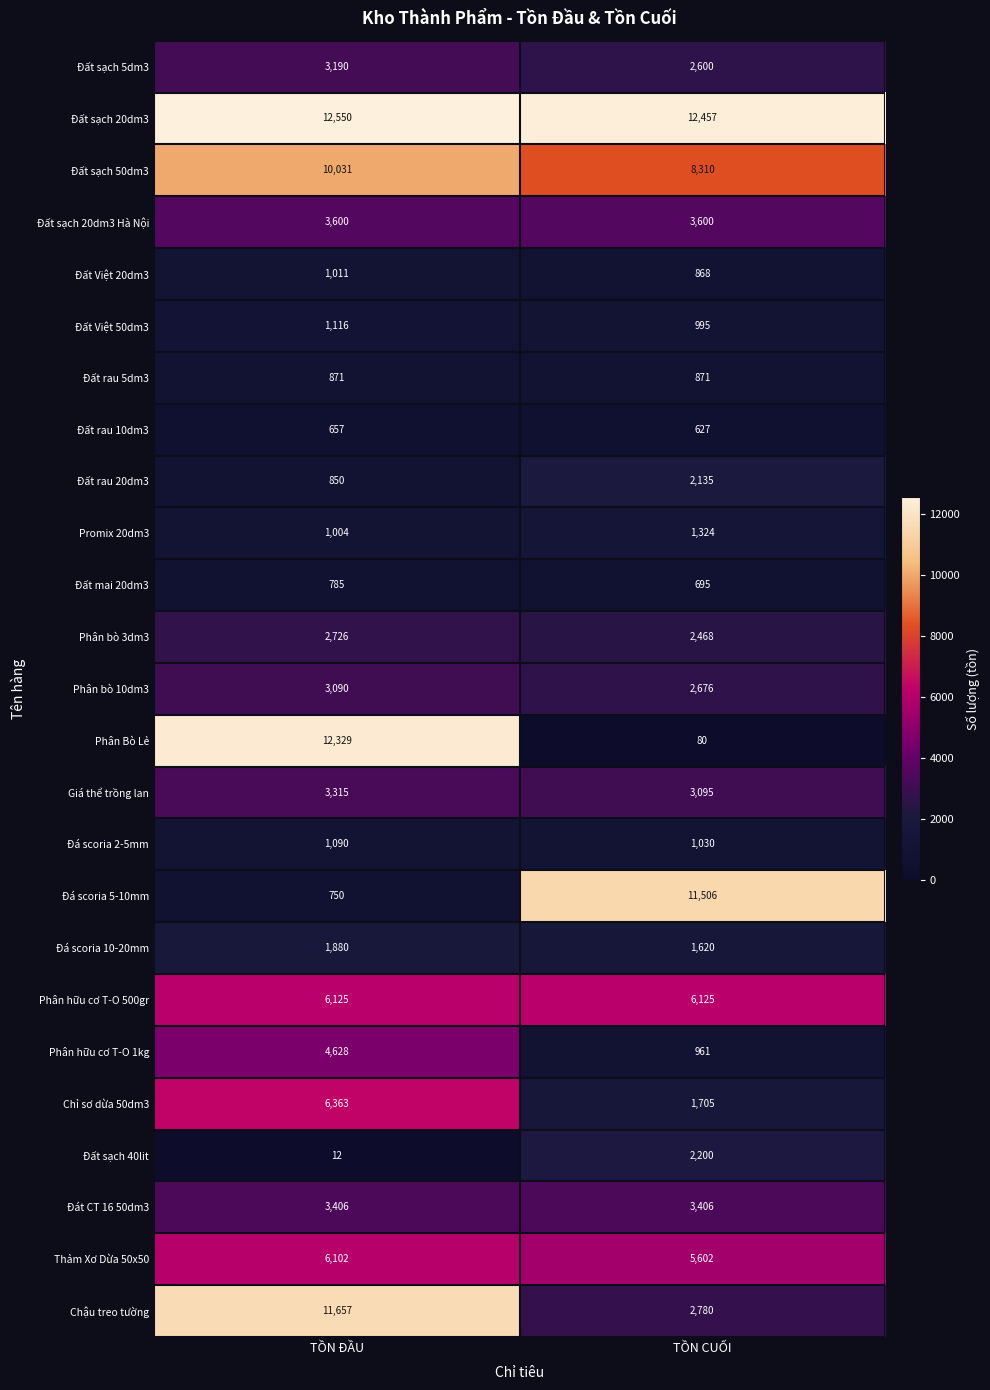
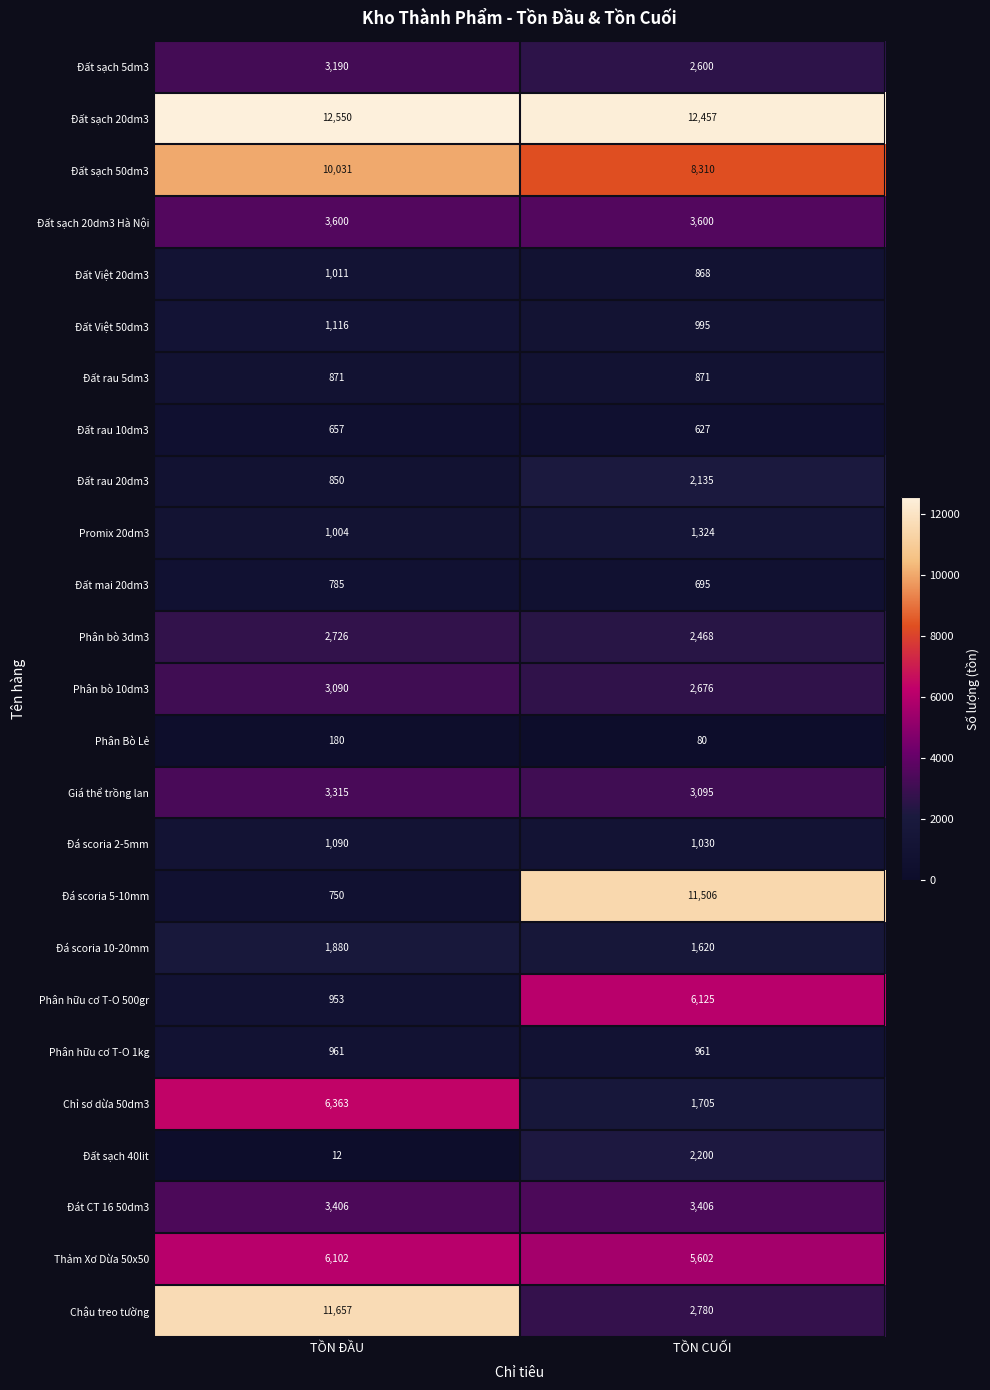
Phân Bò Lẻ, TỒN ĐẦU: 12,329 -> 180
Phân hữu cơ T-O 500gr, TỒN ĐẦU: 6,125 -> 953
Phân hữu cơ T-O 1kg, TỒN ĐẦU: 4,628 -> 961
